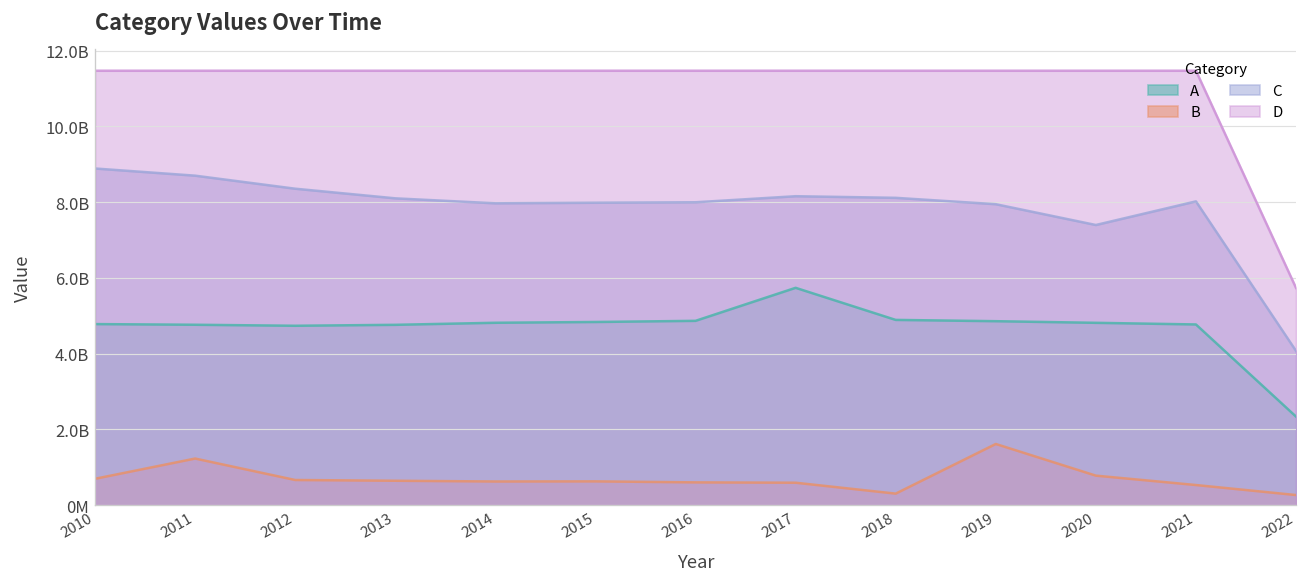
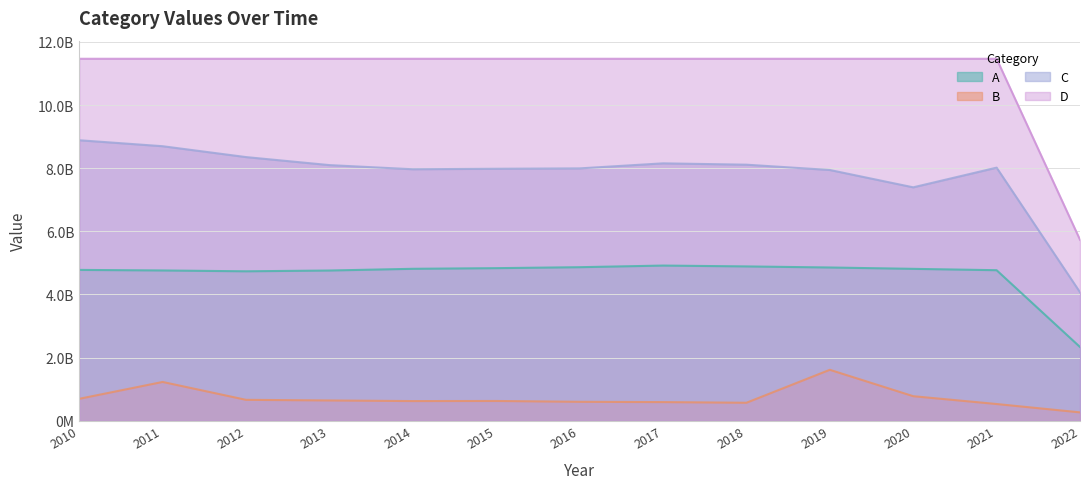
A, 2017: 5700000000 -> 4900000000
B, 2018: 300000000 -> 600000000
